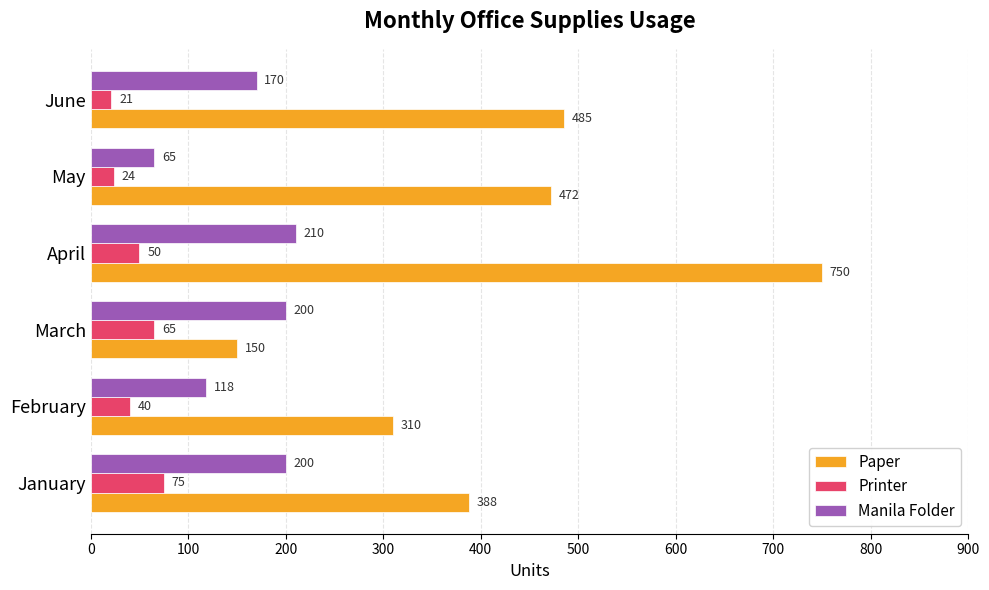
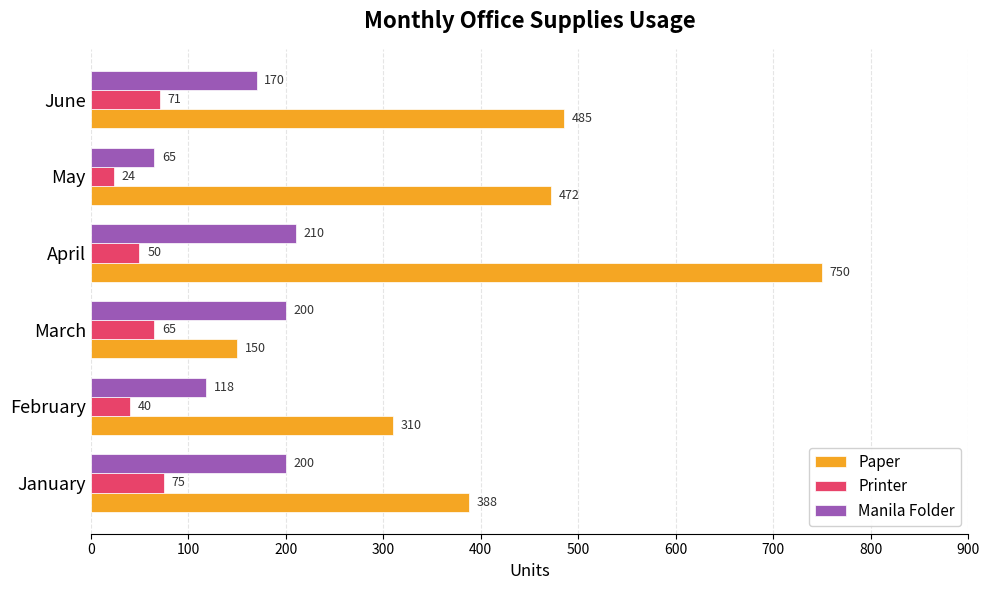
Printer, June: 21 -> 71
